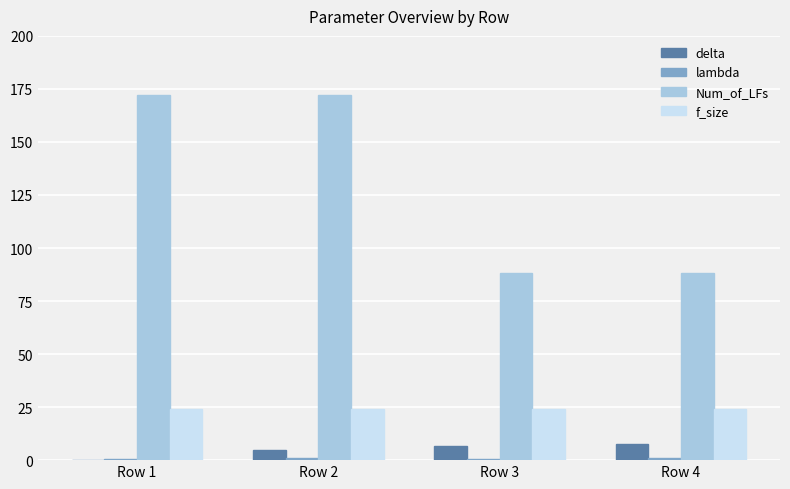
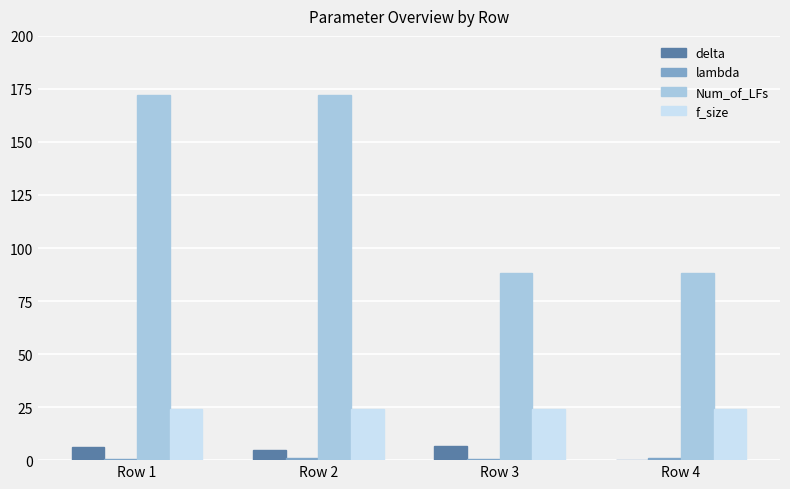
delta, Row 1: 0 -> 6
delta, Row 4: 8 -> 0
